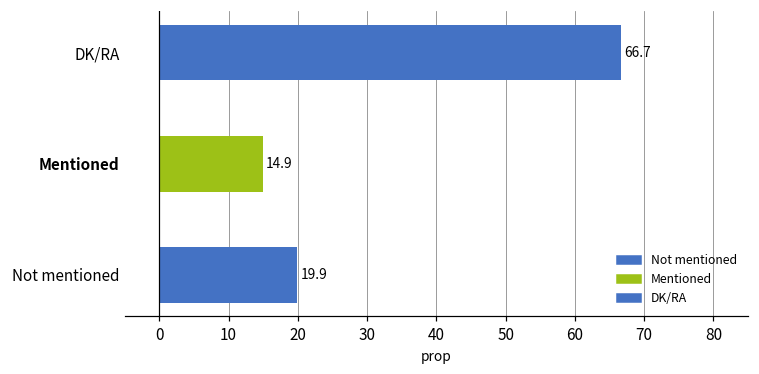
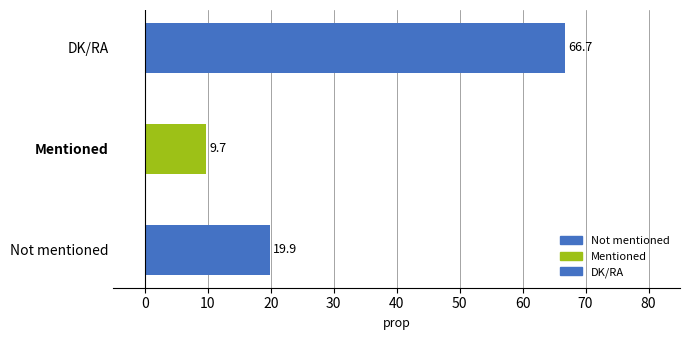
Mentioned: 14.9 -> 9.7
